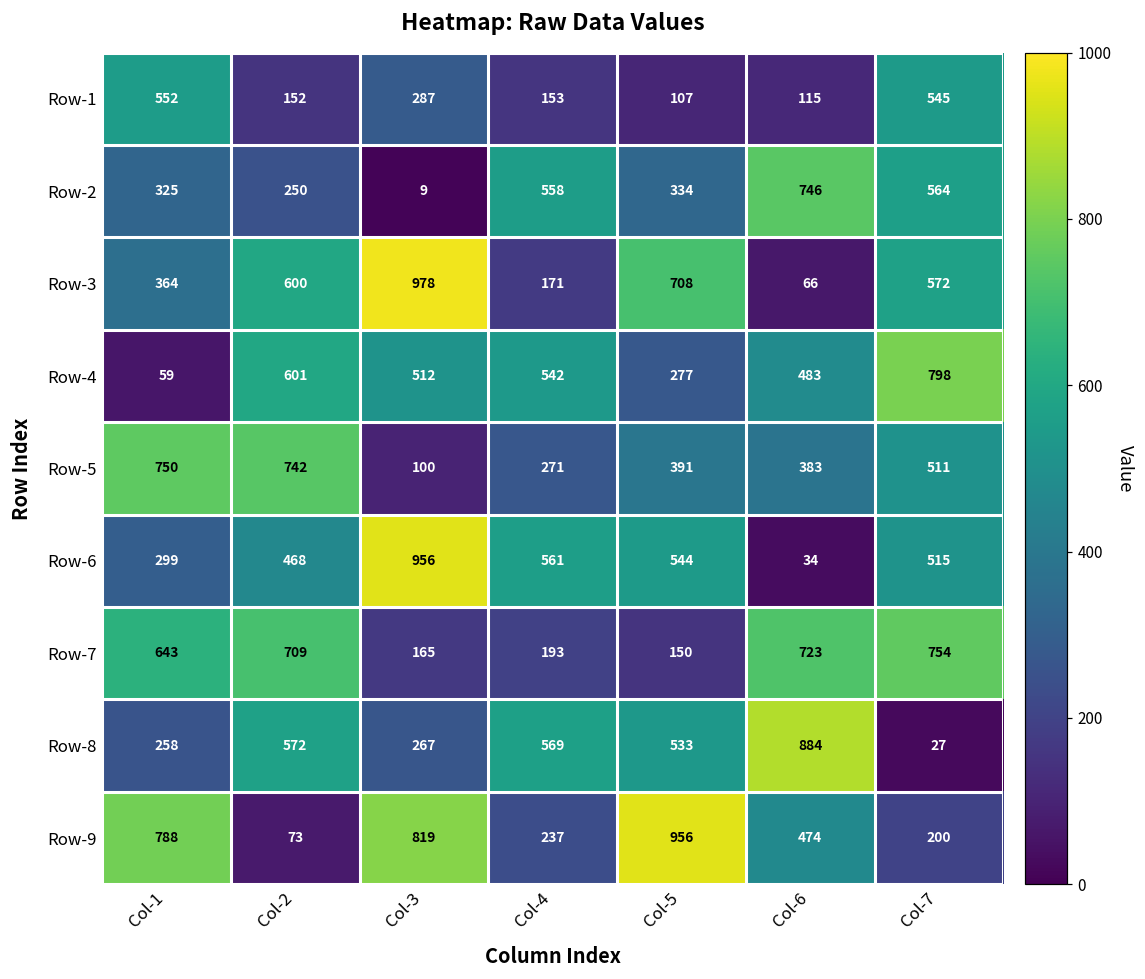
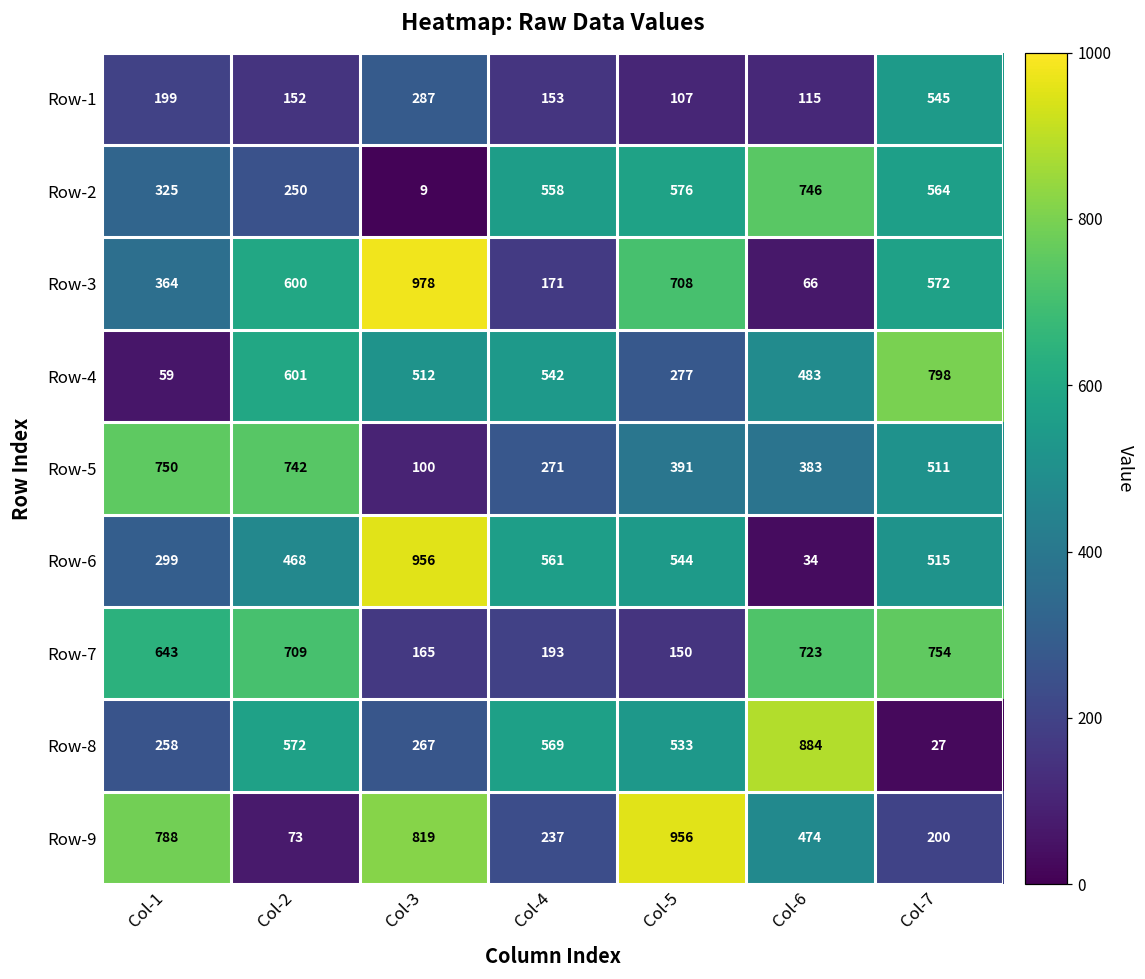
Row-1, Col-1: 552 -> 199
Row-2, Col-5: 334 -> 576
